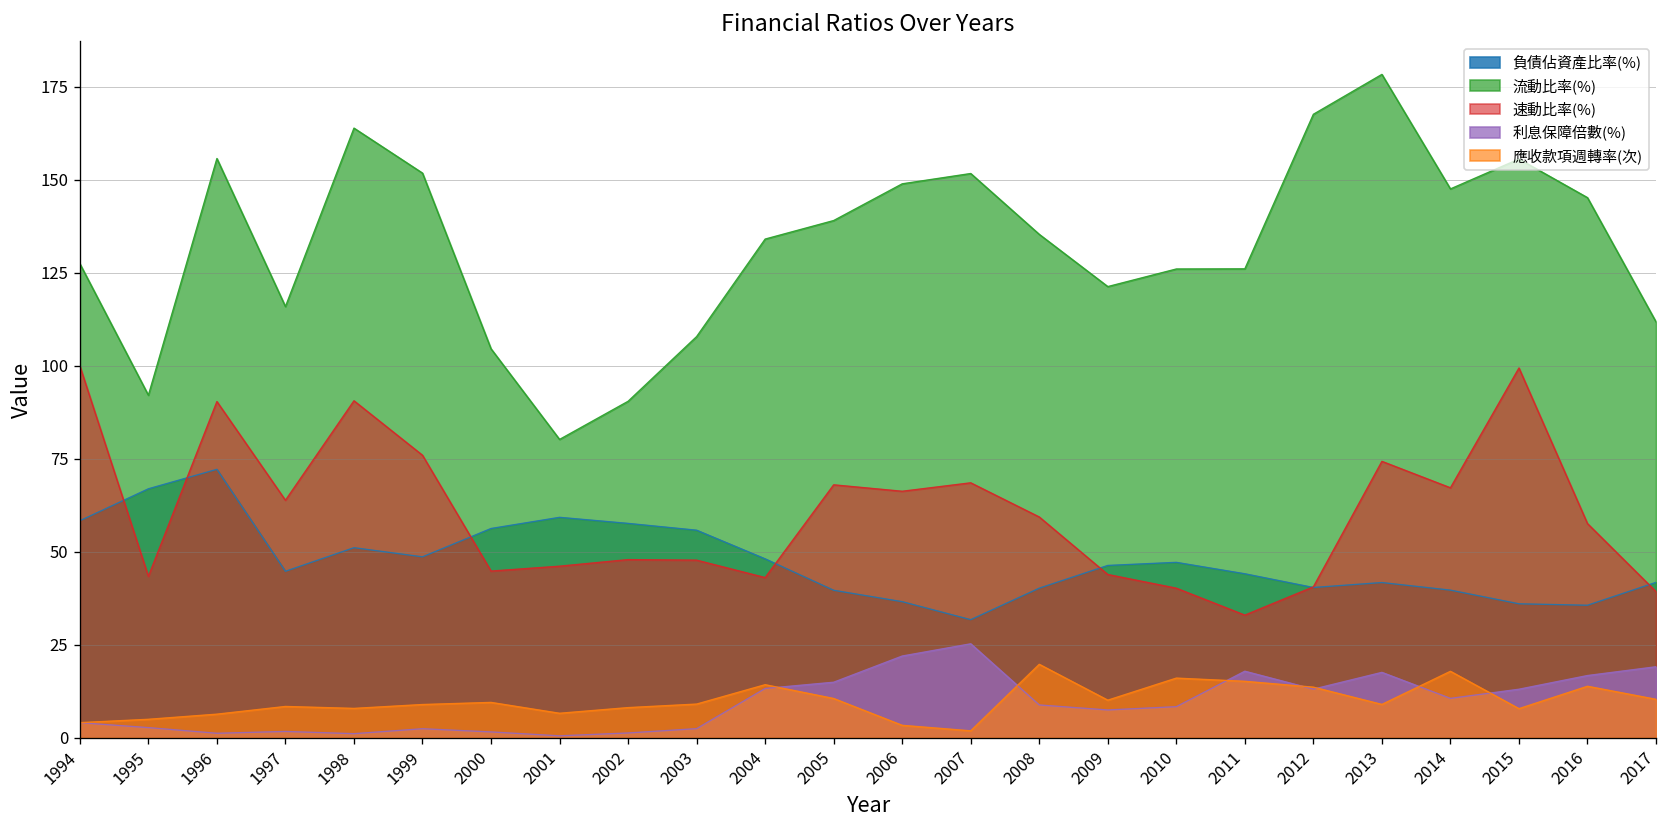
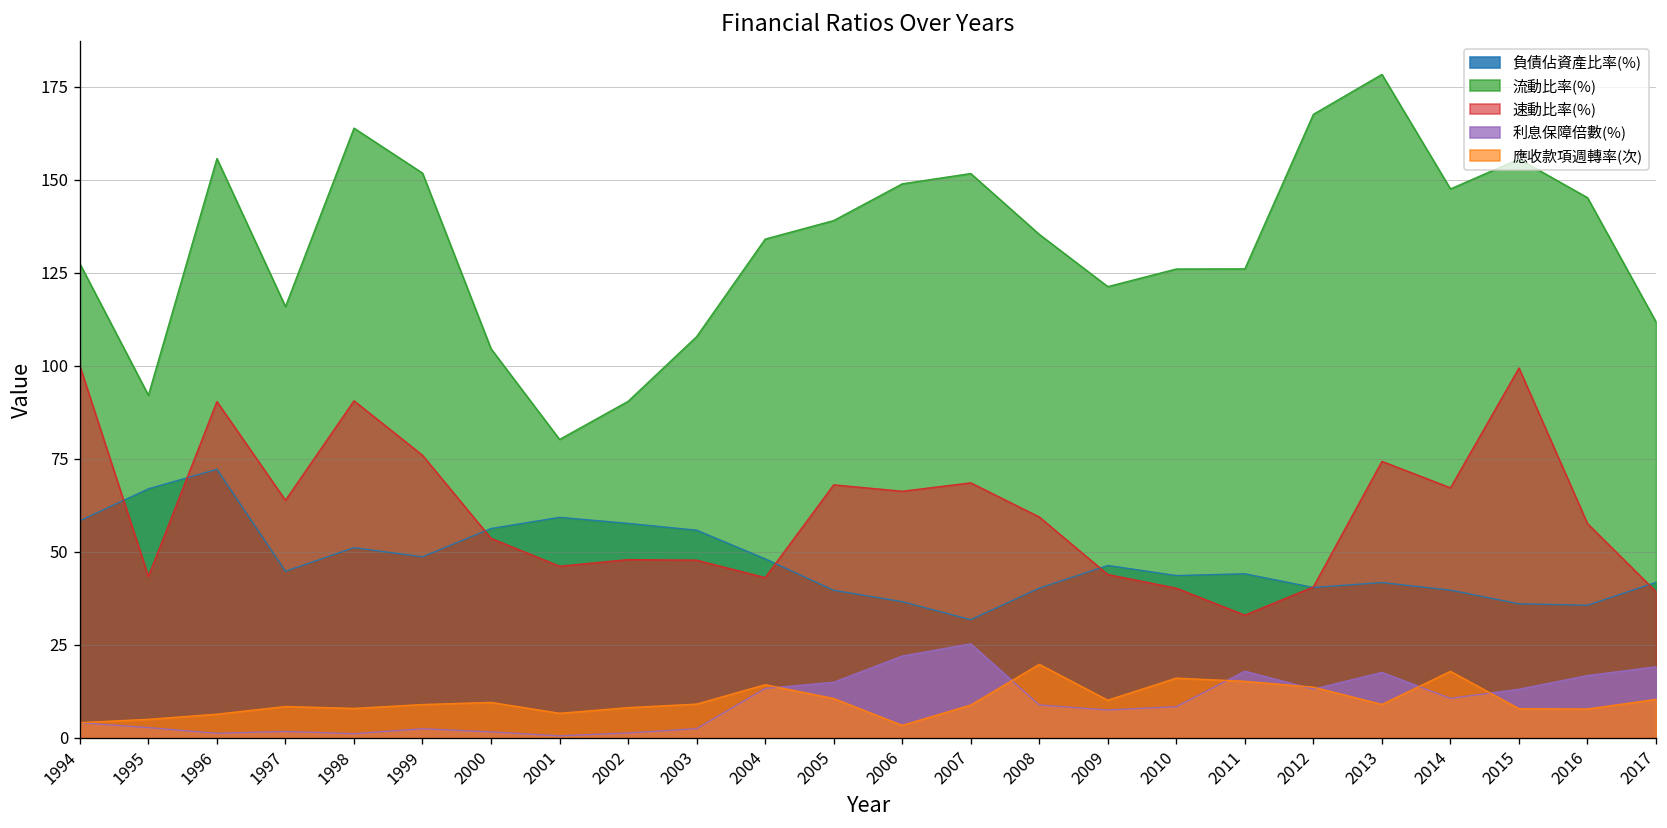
速動比率(%), 2000: 45 -> 54
應收款項週轉率(次), 2007: 2 -> 9
負債佔資產比率(%), 2010: 47 -> 44
應收款項週轉率(次), 2016: 14 -> 8
